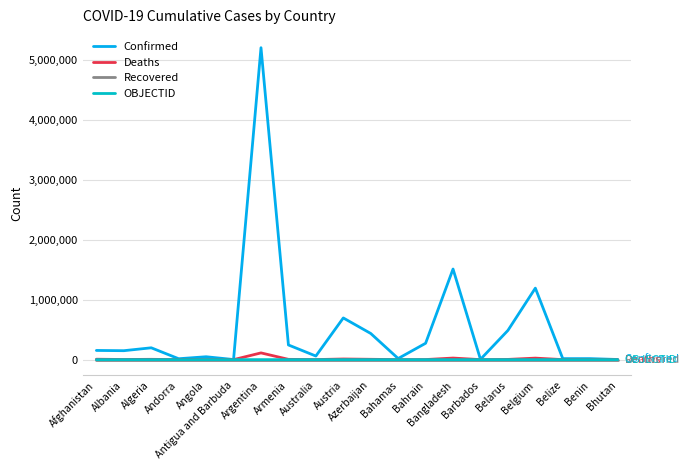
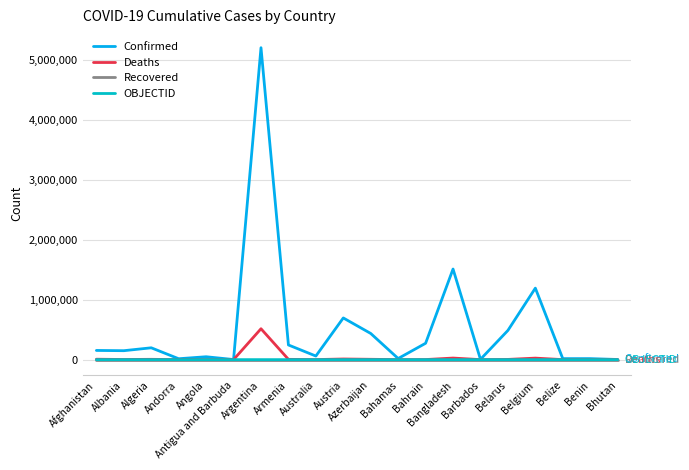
Deaths, Argentina: 100,000 -> 500,000
